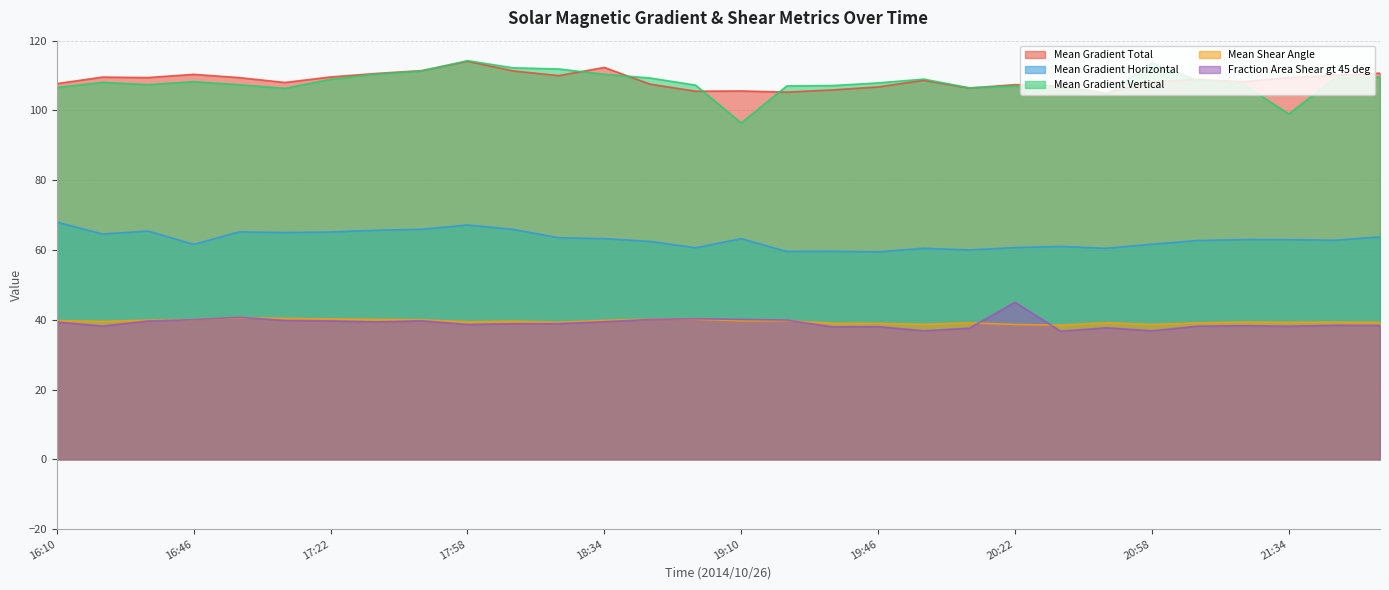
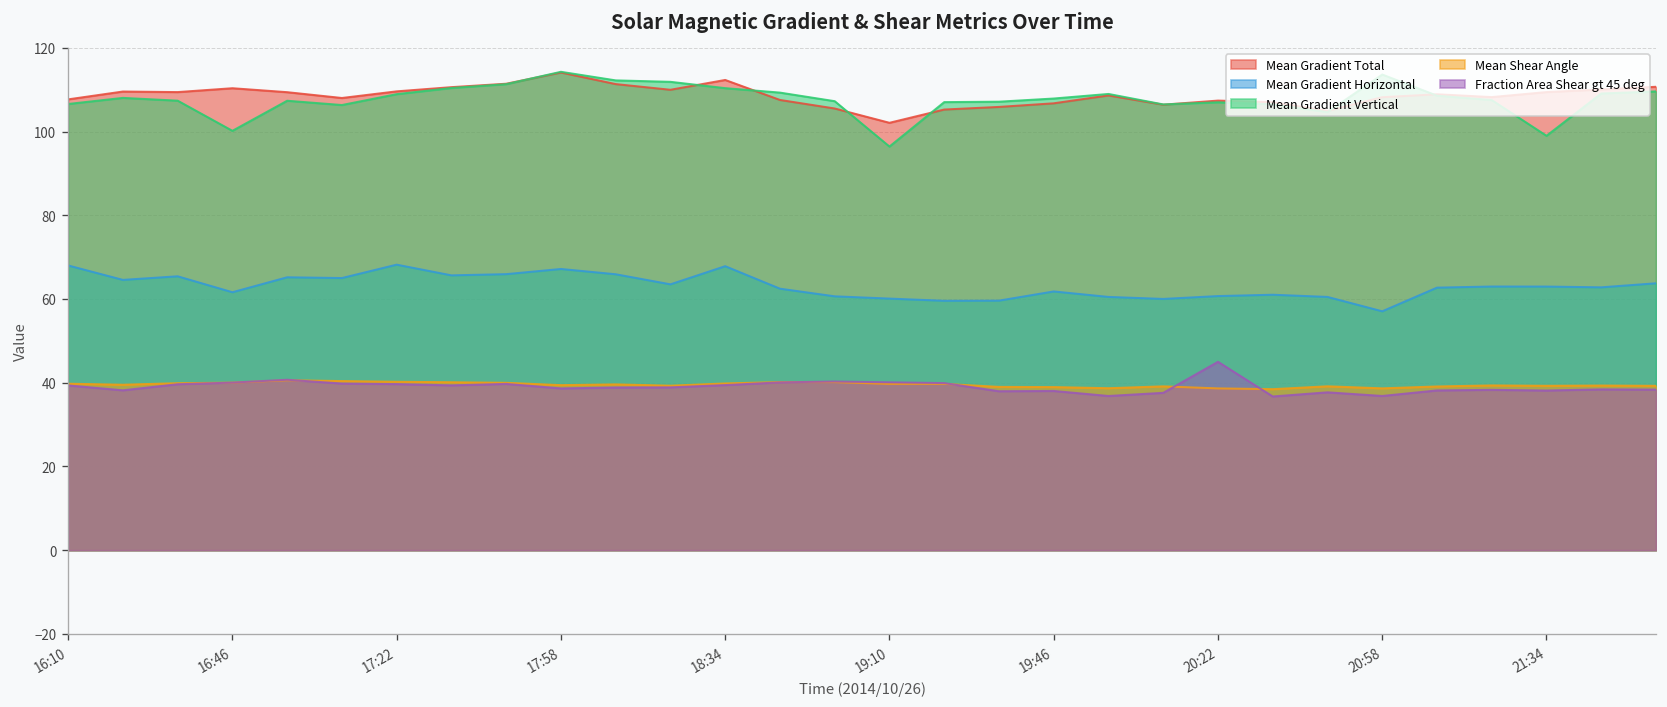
Mean Gradient Vertical, 16:46: 108 -> 100
Mean Gradient Horizontal, 17:22: 65 -> 68
Mean Gradient Horizontal, 18:34: 63 -> 68
Mean Gradient Total, 19:10: 106 -> 102
Mean Gradient Horizontal, 19:10: 63 -> 60
Mean Gradient Horizontal, 19:46: 59 -> 62
Mean Gradient Horizontal, 20:58: 62 -> 57
